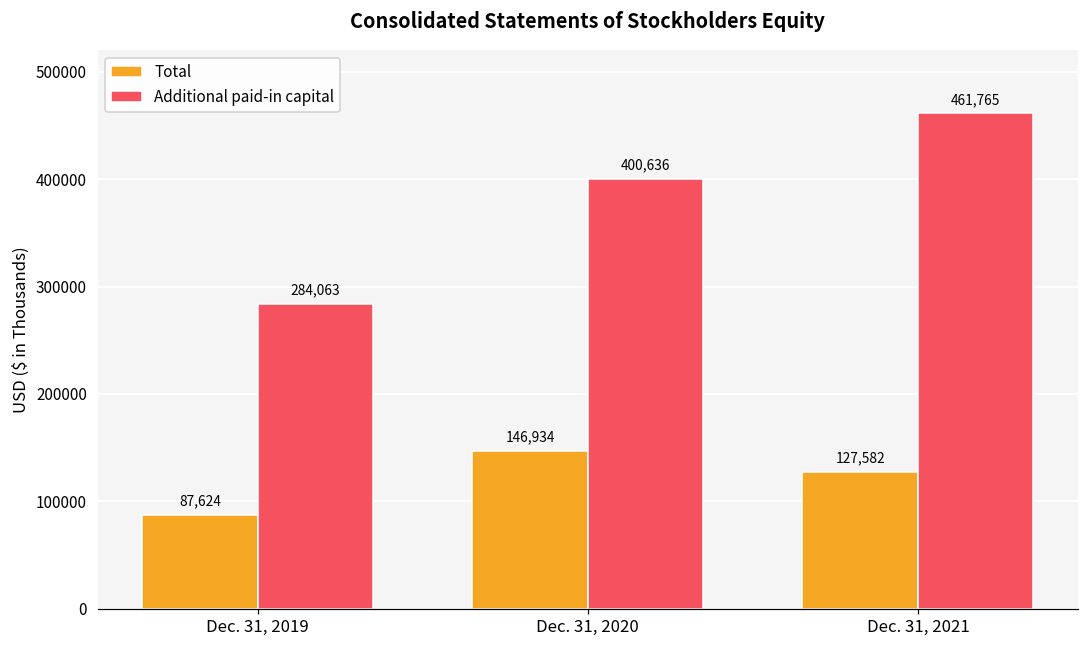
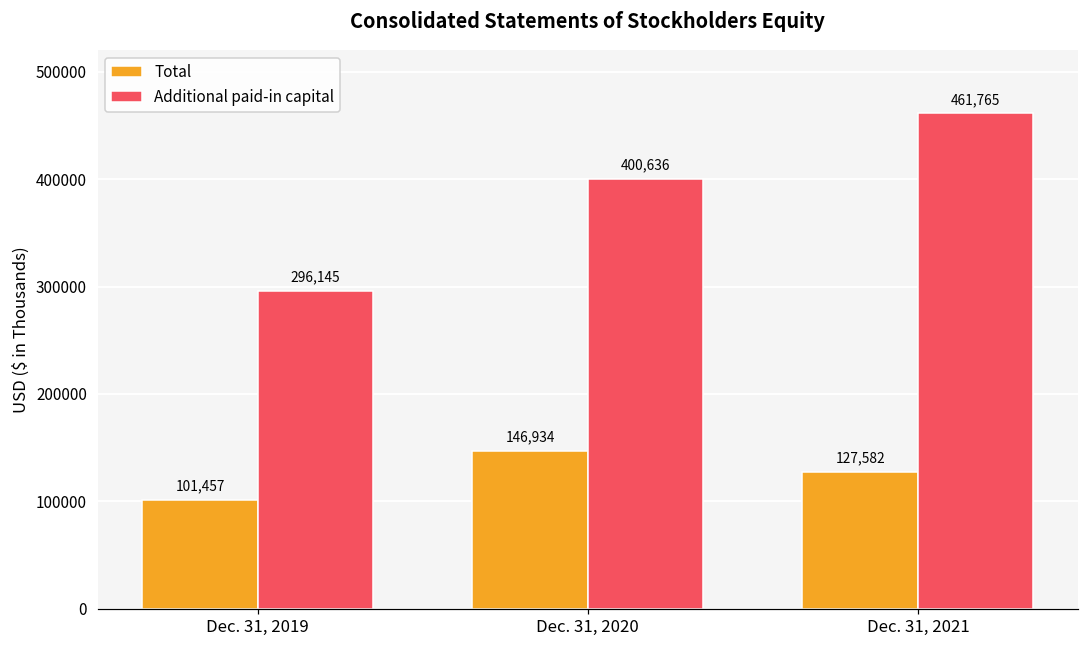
Total, Dec. 31, 2019: 87,624 -> 101,457
Additional paid-in capital, Dec. 31, 2019: 284,063 -> 296,145
